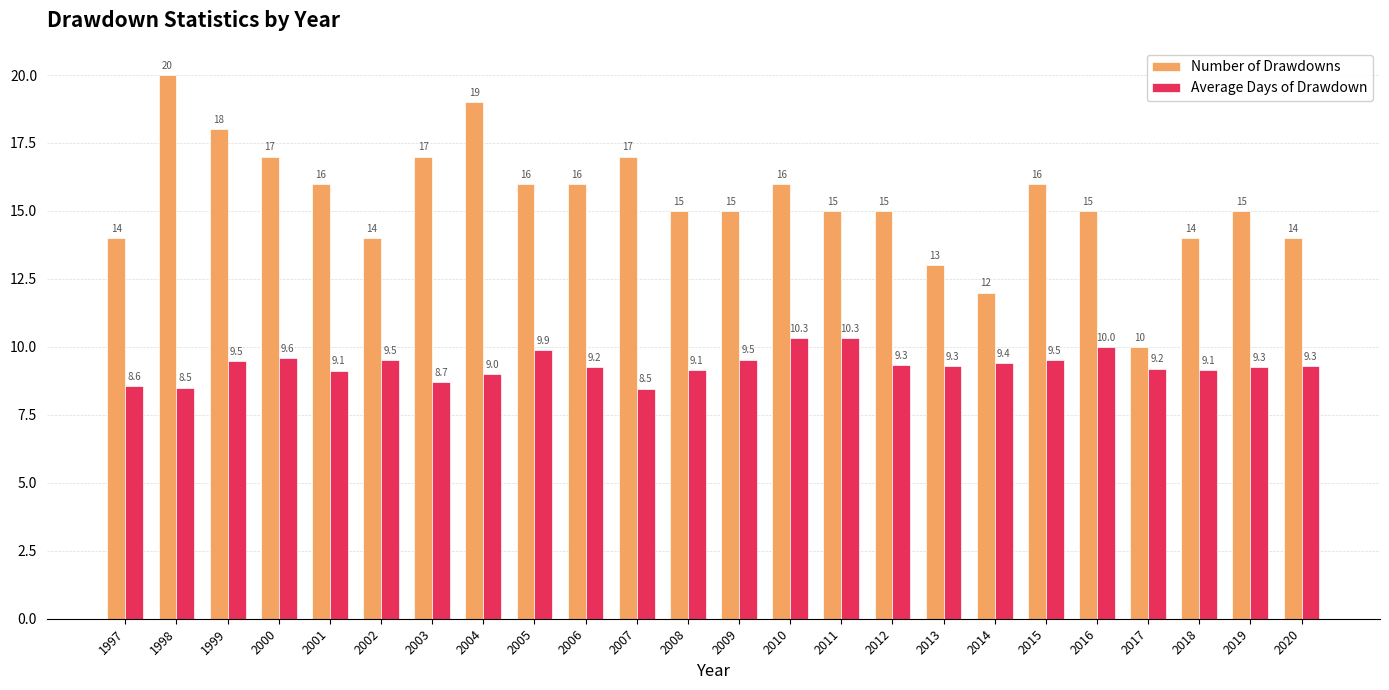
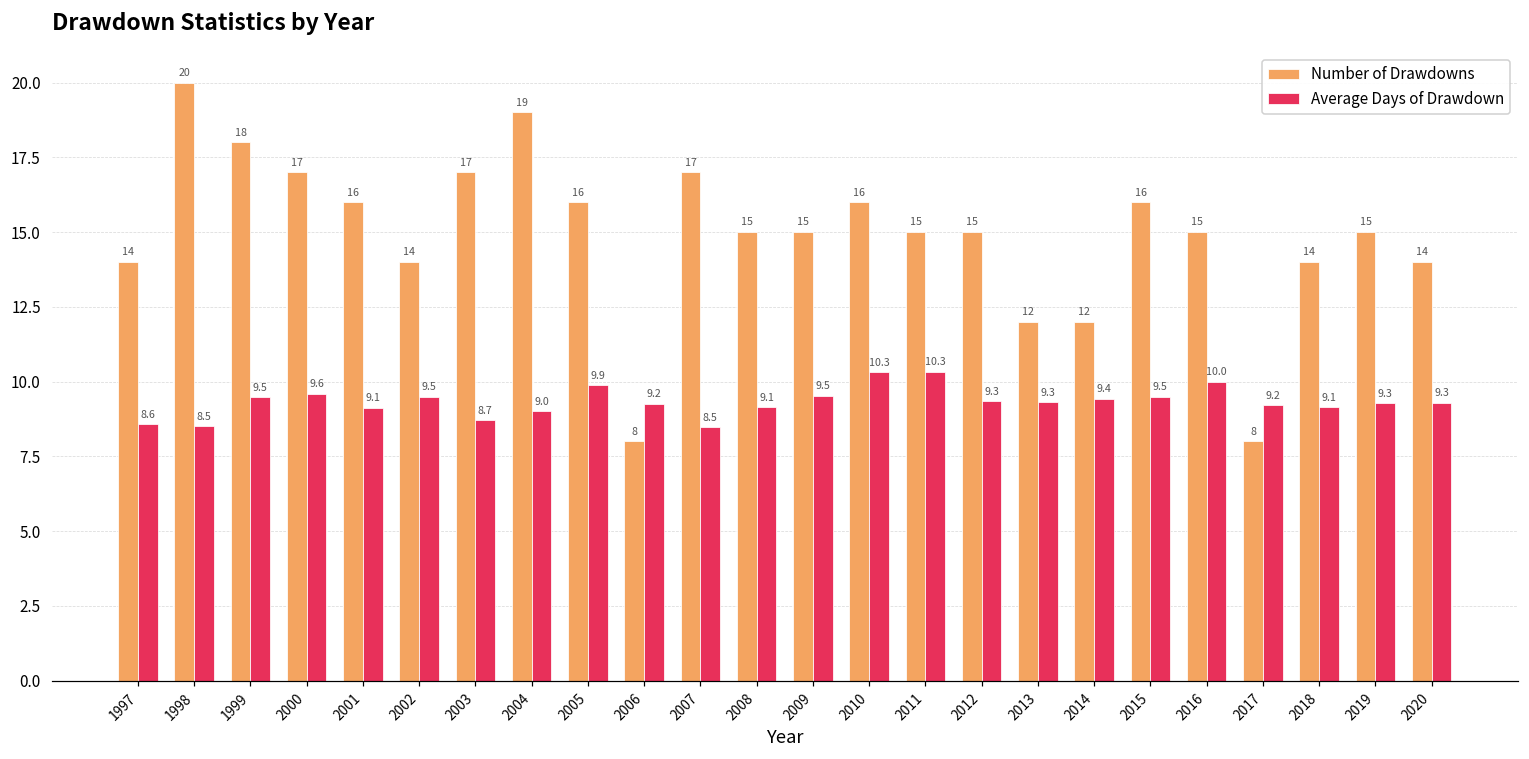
Number of Drawdowns, 2006: 16 -> 8
Number of Drawdowns, 2013: 13 -> 12
Number of Drawdowns, 2017: 10 -> 8
